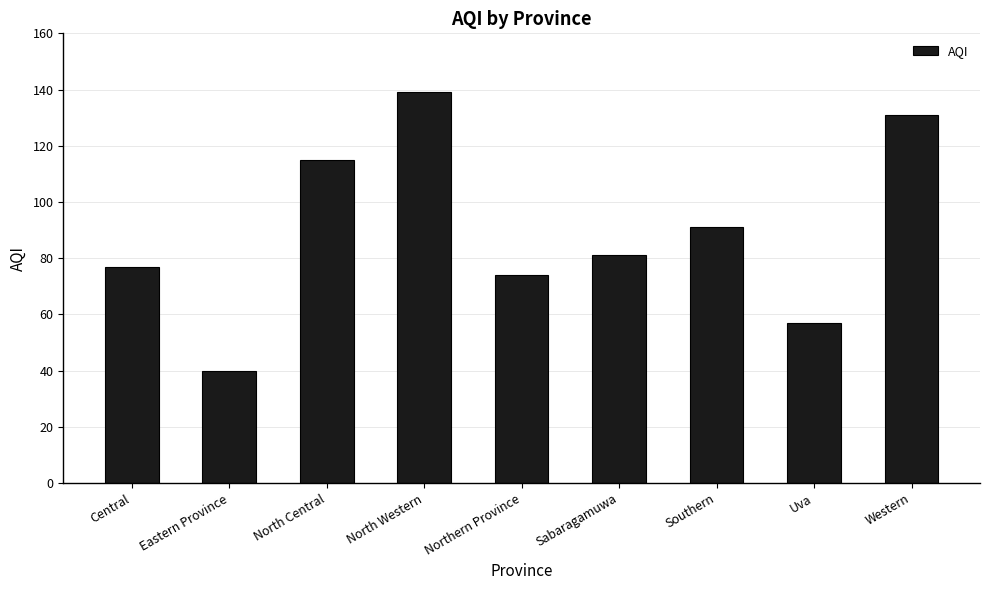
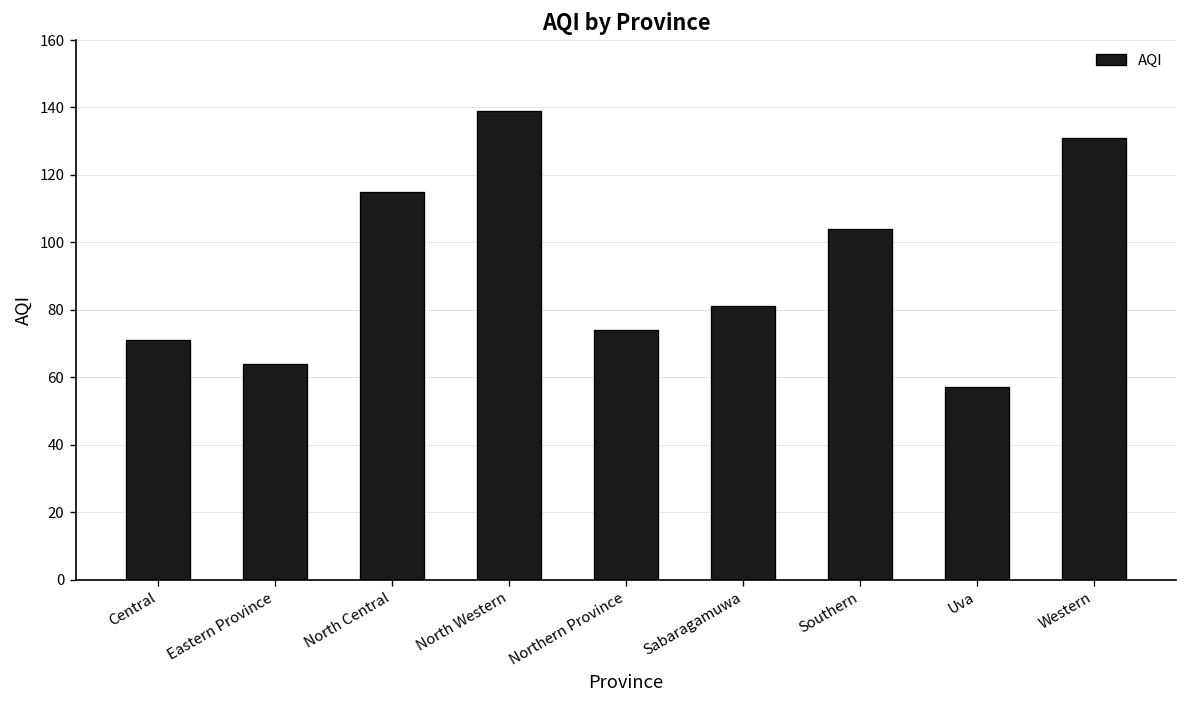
Central: 77 -> 71
Eastern Province: 40 -> 64
Southern: 91 -> 104
